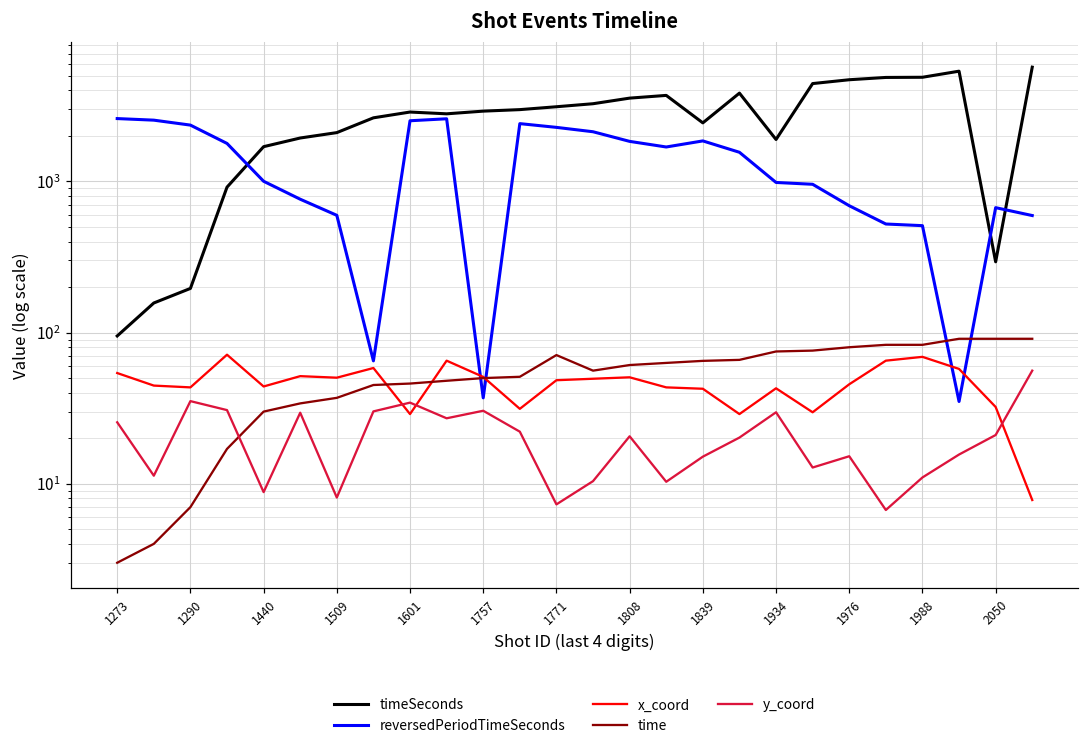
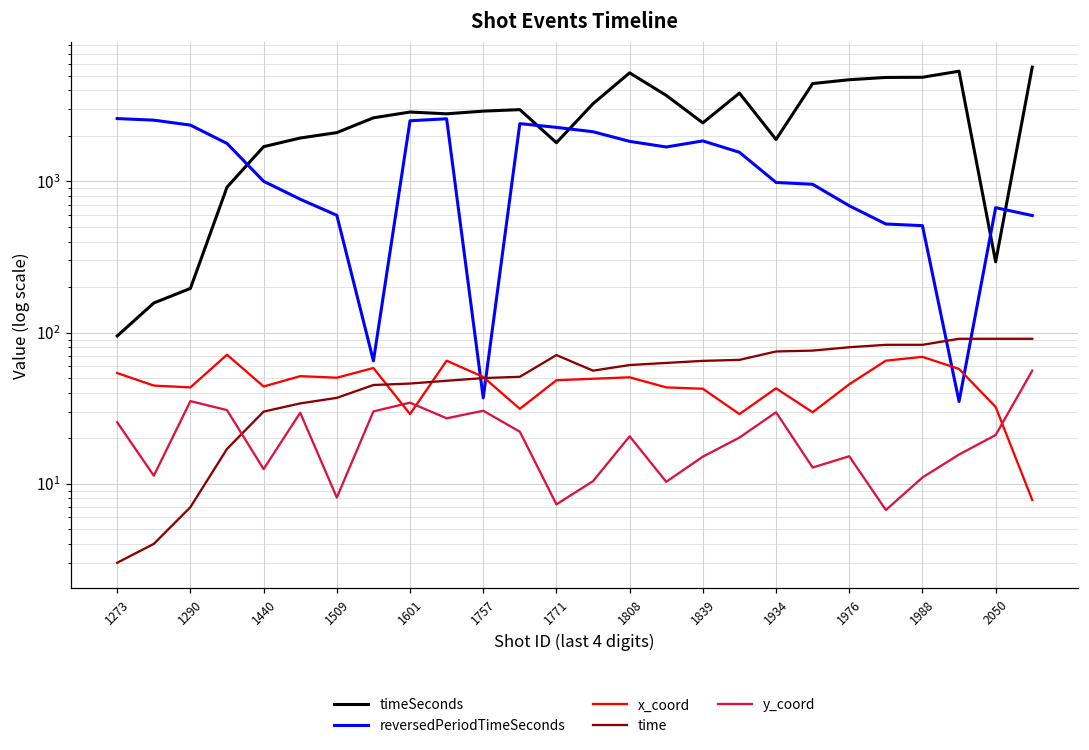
y_coord, 1440: 9 -> 13
timeSeconds, 1771: 3100 -> 1800
timeSeconds, 1808: 3600 -> 5200
